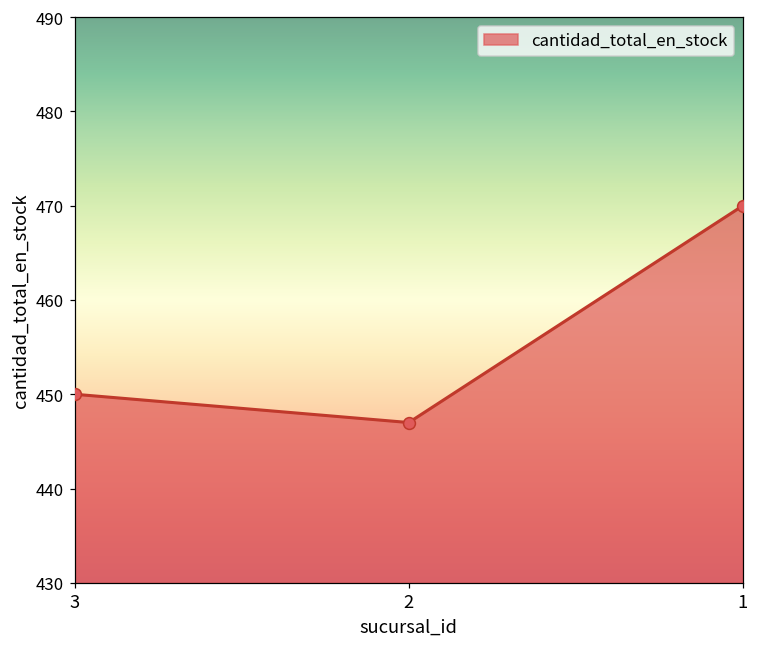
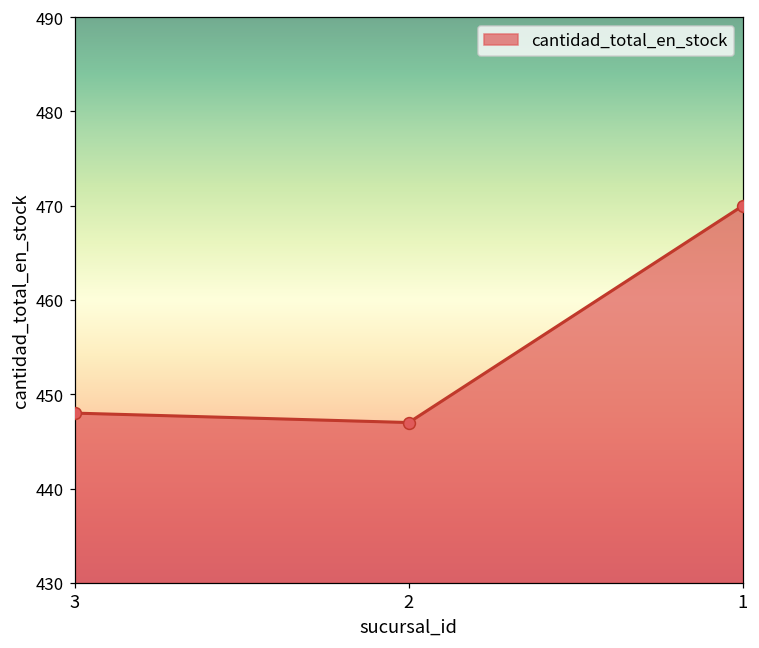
3: 450 -> 448
